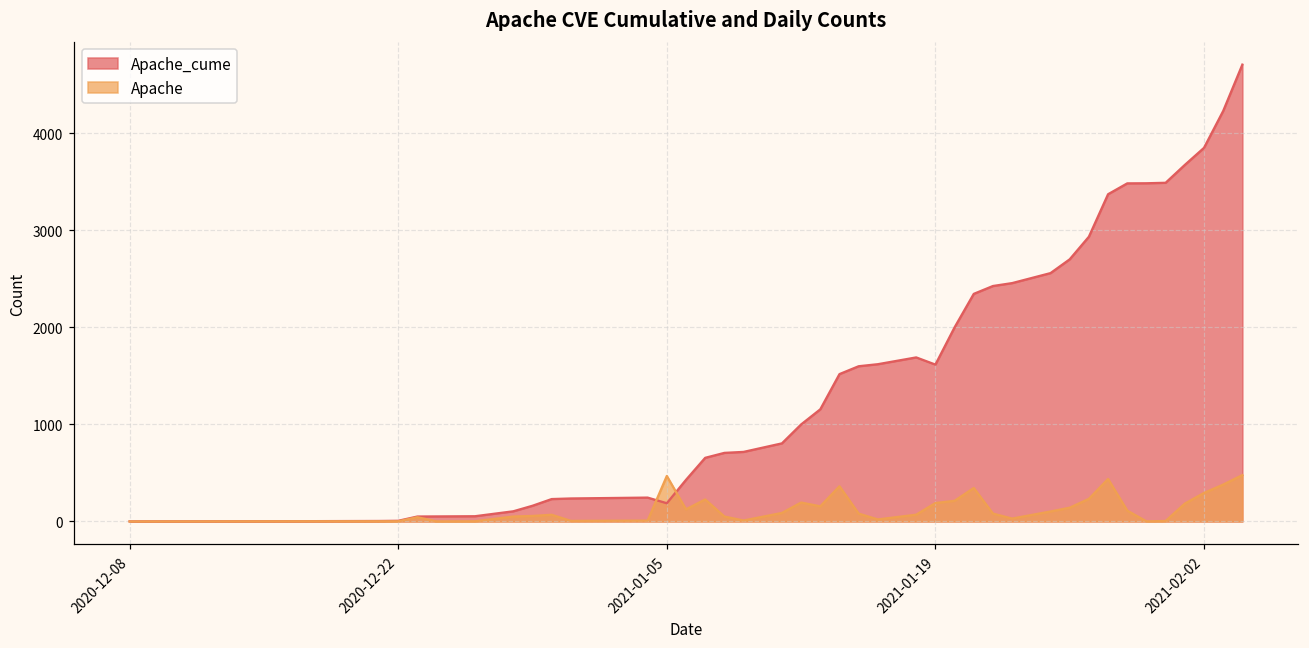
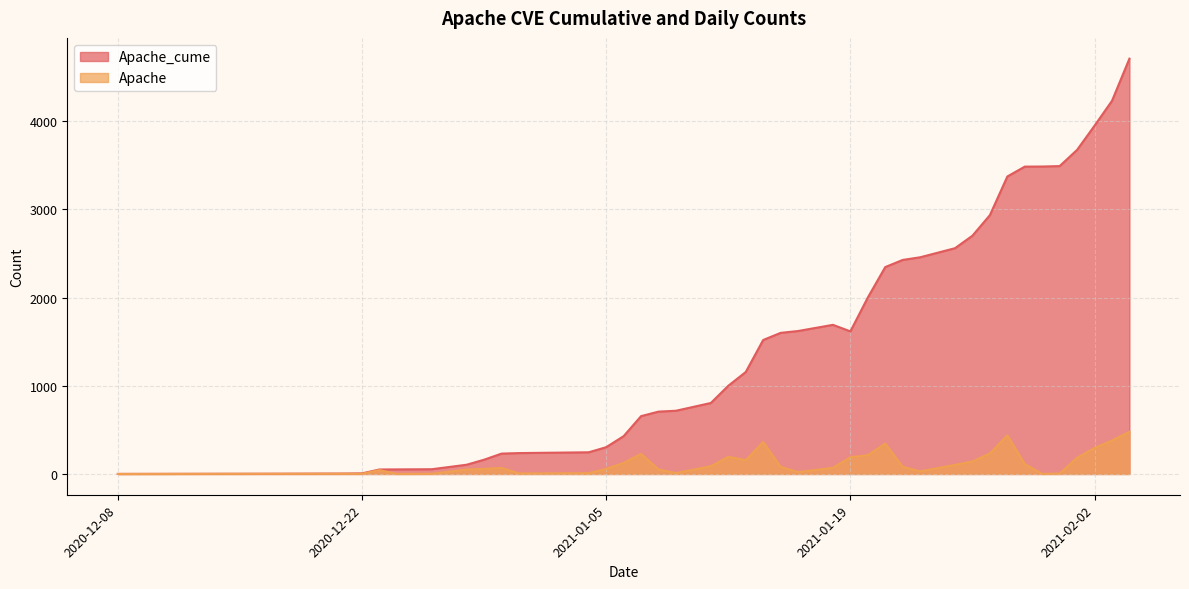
Apache_cume, 2021-01-05: 200 -> 300
Apache, 2021-01-05: 500 -> 100
Apache_cume, 2021-02-02: 3850 -> 3950
